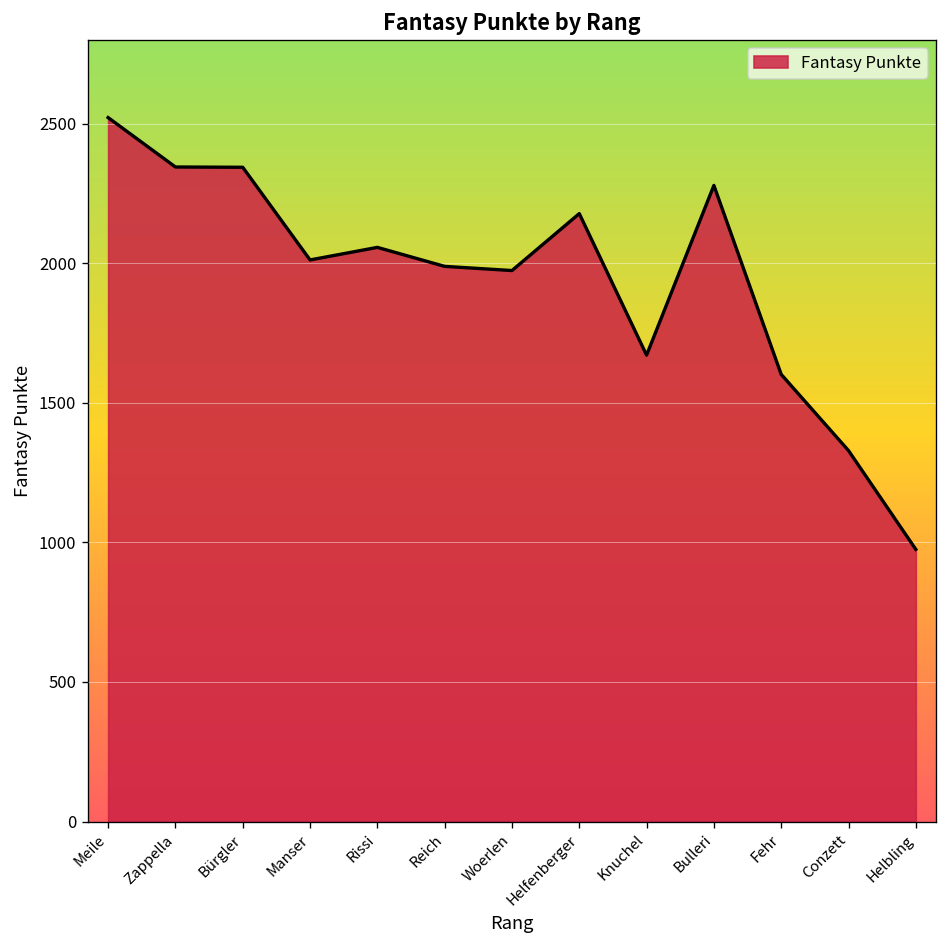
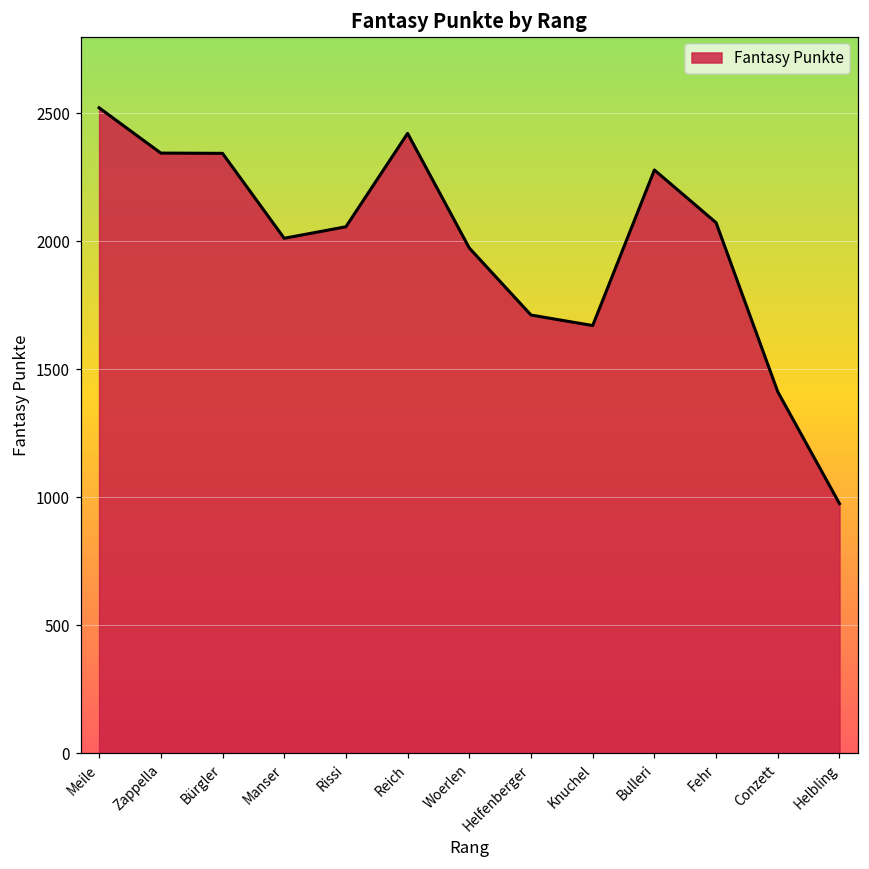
Reich: 1990 -> 2420
Helfenberger: 2180 -> 1710
Fehr: 1600 -> 2070
Conzett: 1330 -> 1410
